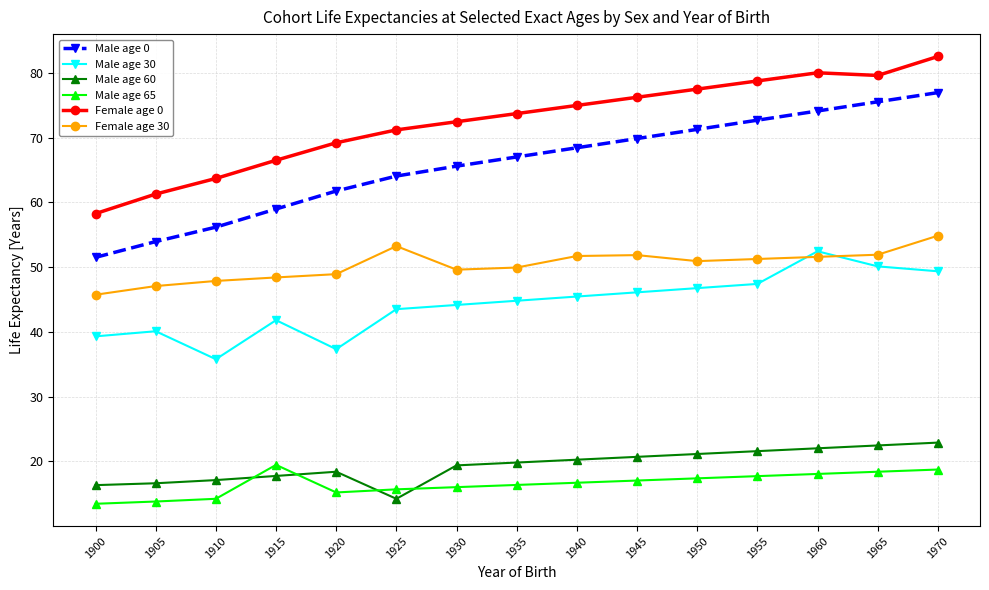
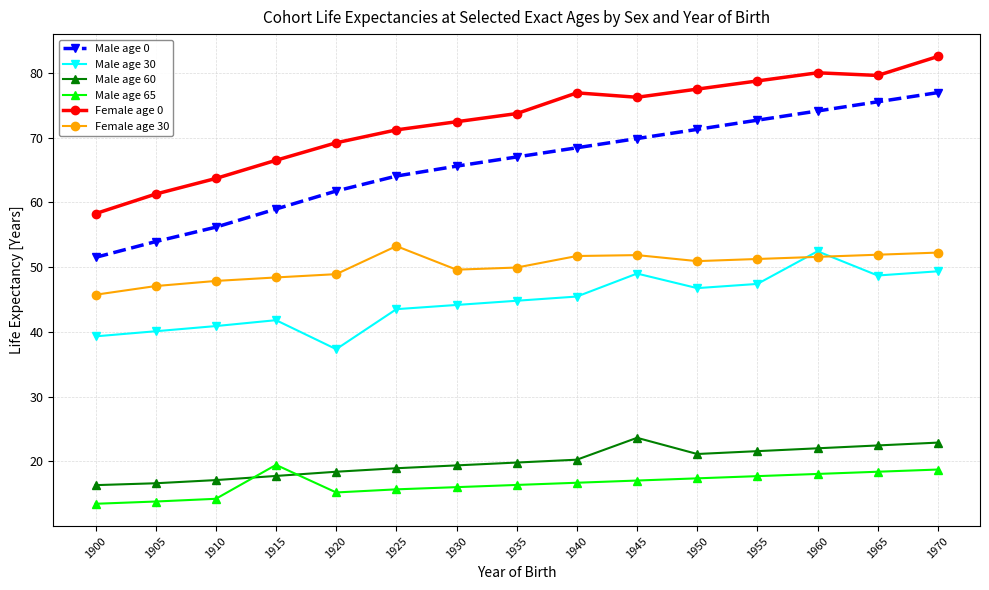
Male age 30, 1910: 36 -> 41
Male age 60, 1925: 14 -> 19
Female age 0, 1940: 75 -> 77
Male age 30, 1945: 46 -> 49
Male age 60, 1945: 21 -> 24
Male age 30, 1965: 50 -> 49
Female age 30, 1970: 55 -> 52
